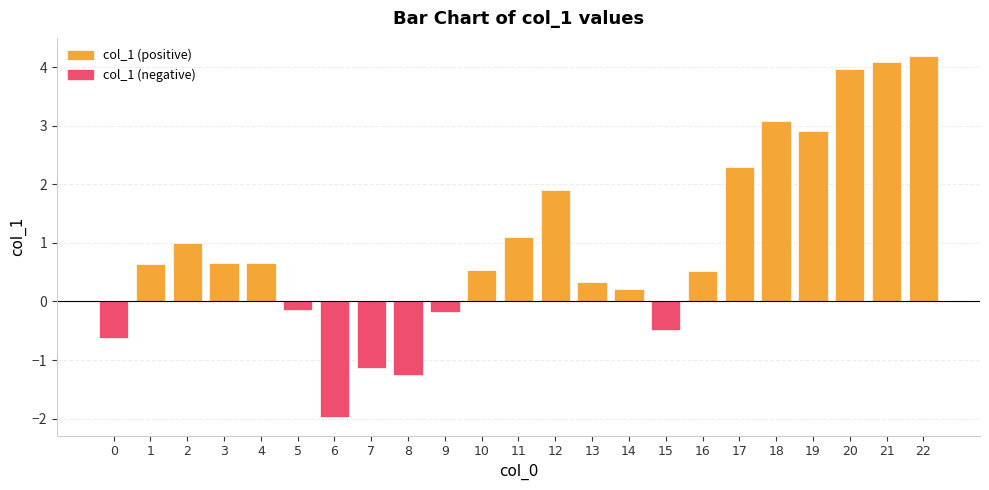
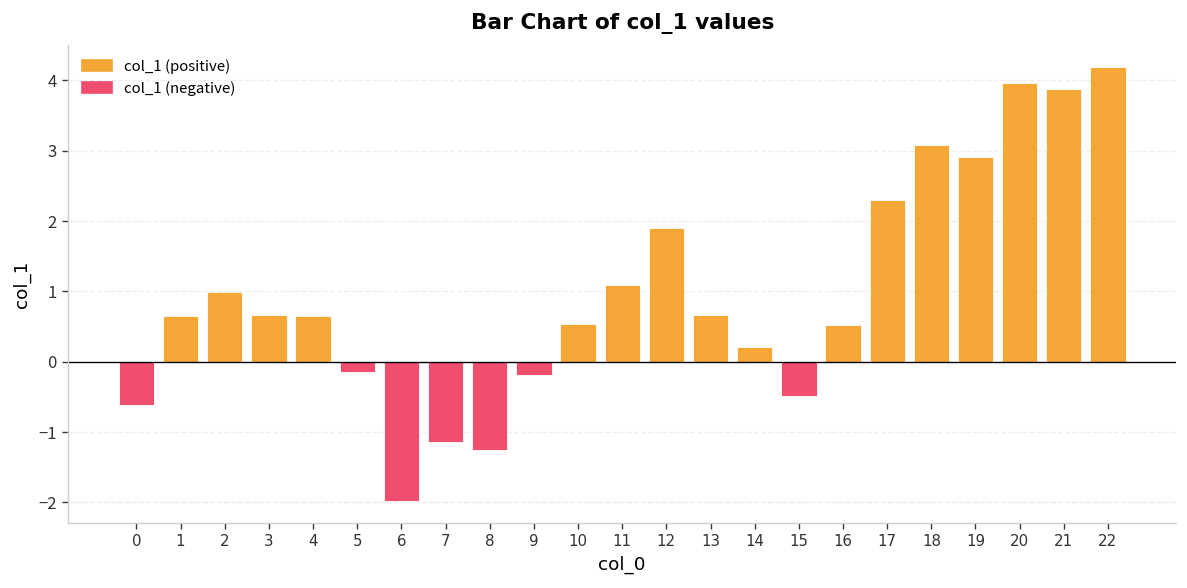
col_1 (positive), 13: 0.3 -> 0.7
col_1 (positive), 21: 4.1 -> 3.9
